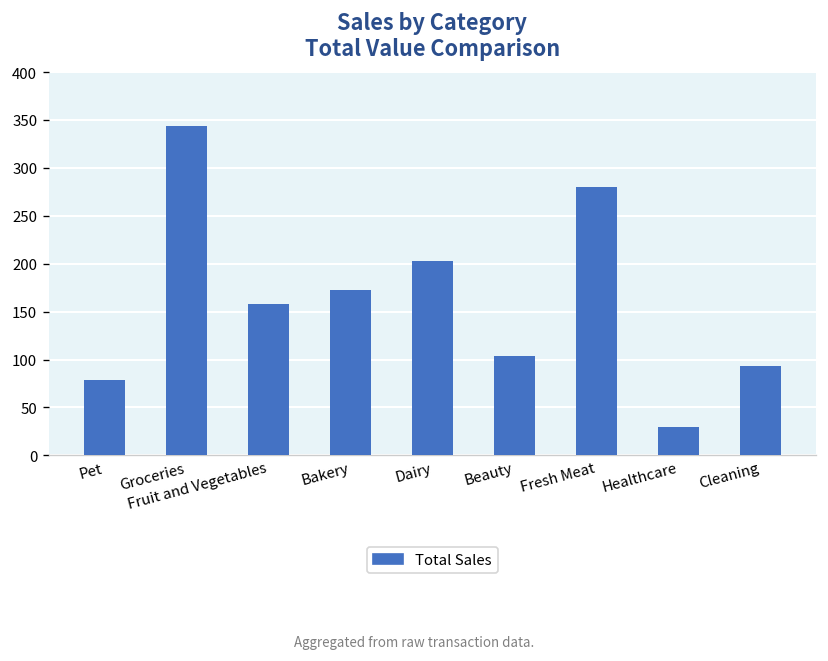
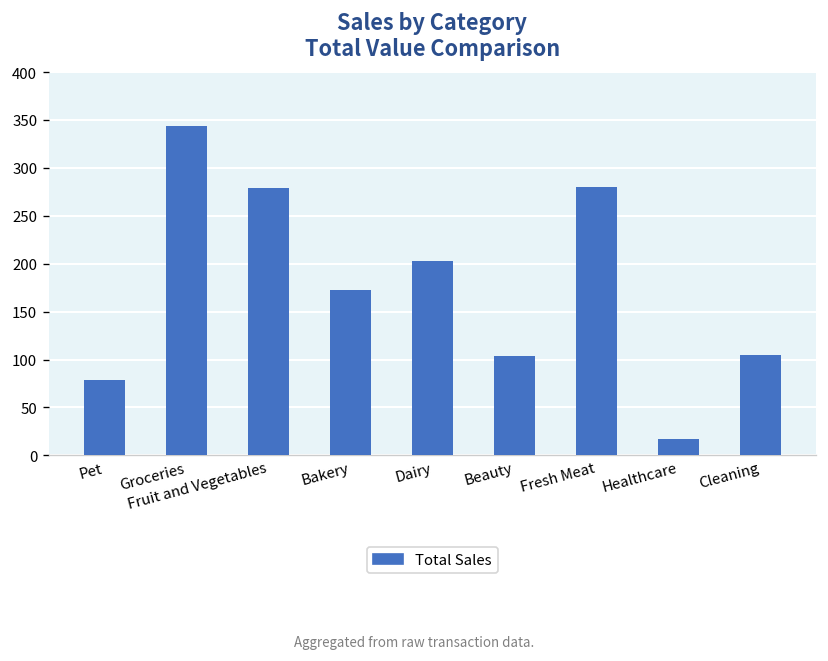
Fruit and Vegetables: 160 -> 280
Healthcare: 30 -> 20
Cleaning: 90 -> 100
